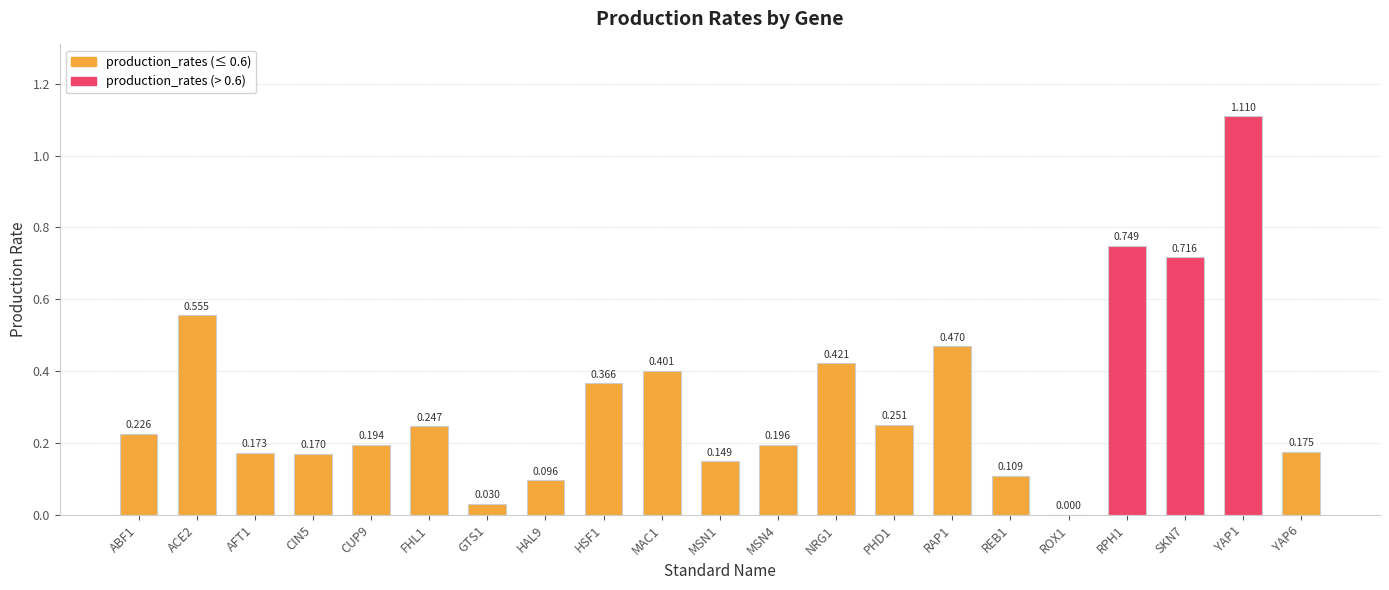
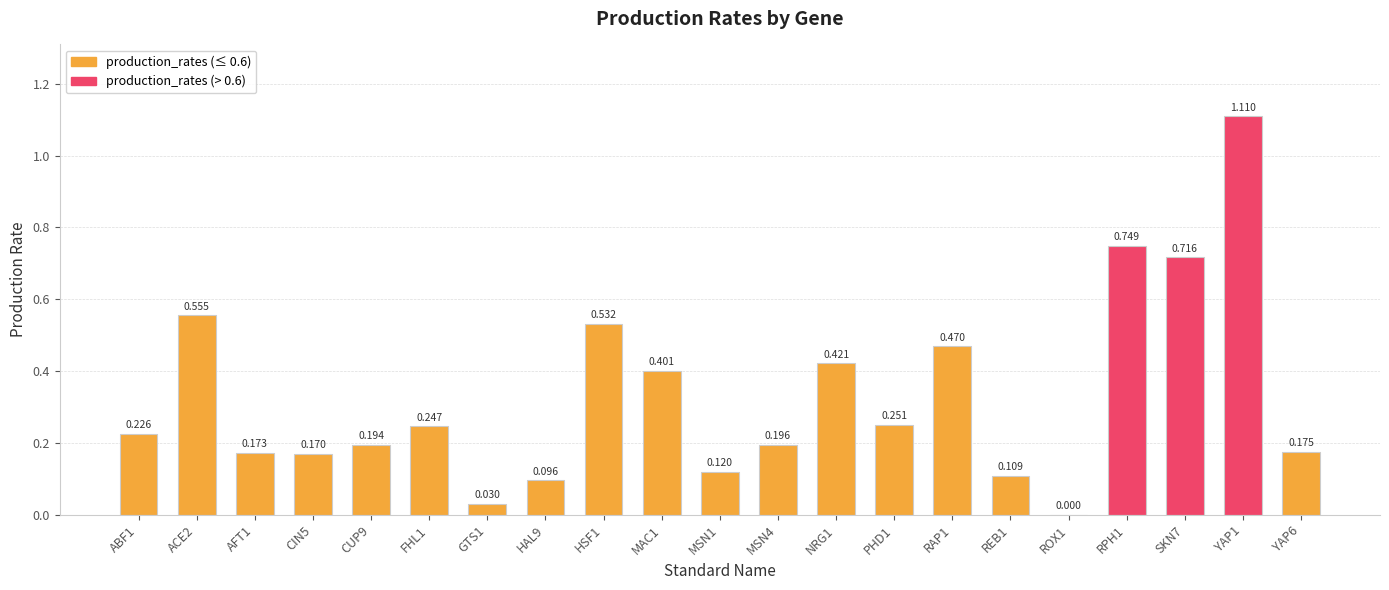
HSF1: 0.366 -> 0.532
MSN1: 0.149 -> 0.120
